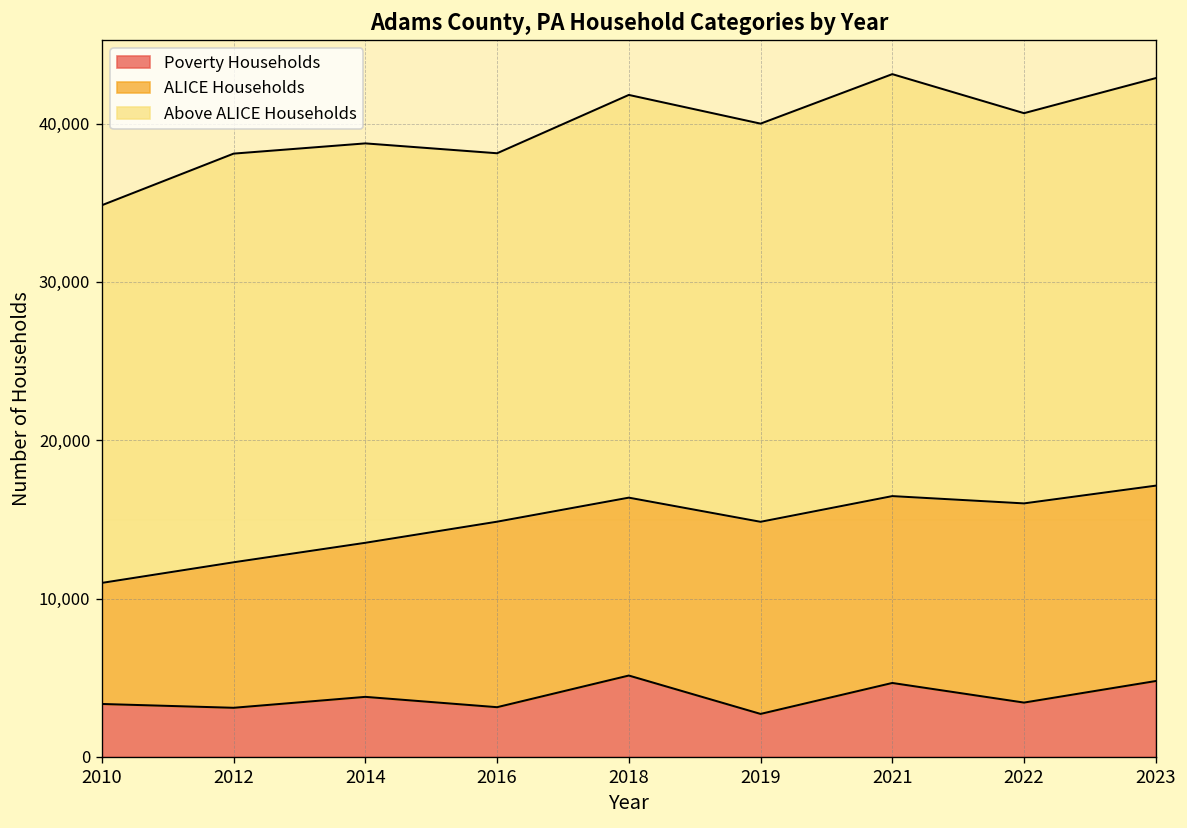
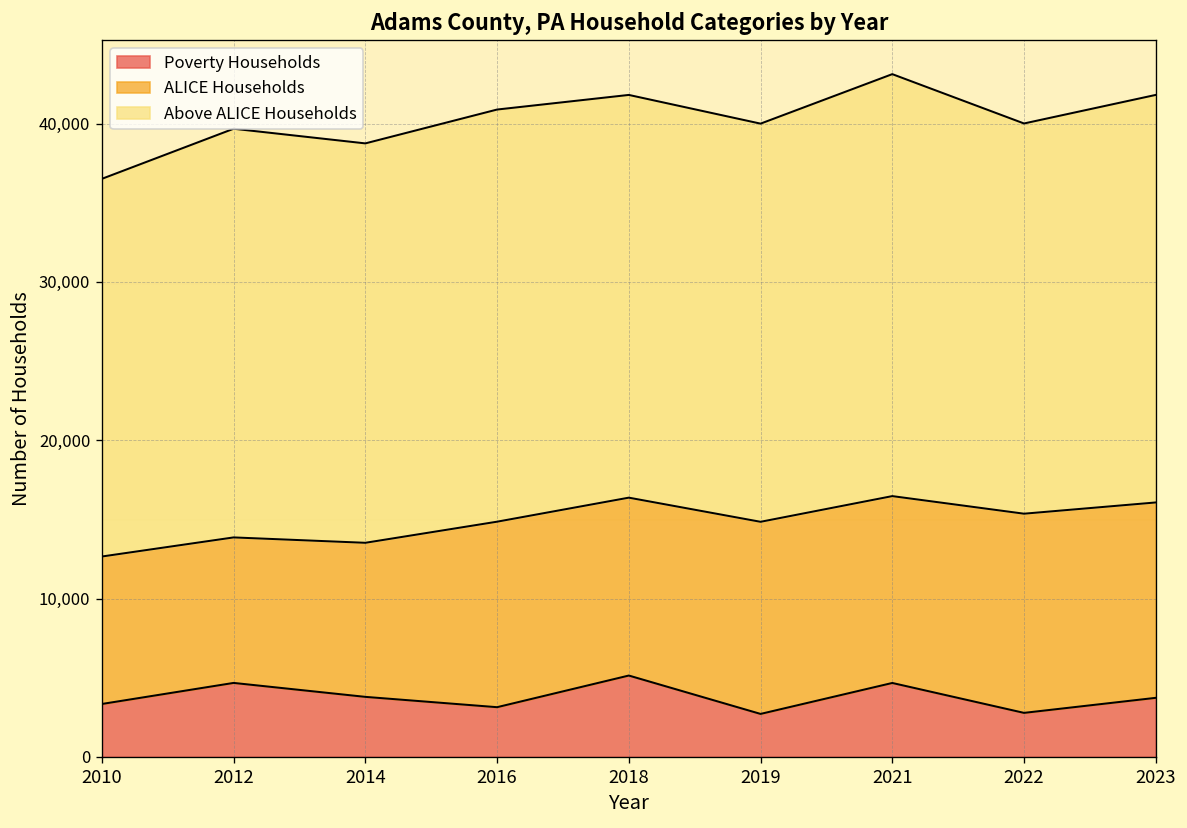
ALICE Households, 2010: 7,600 -> 9,300
Poverty Households, 2012: 3,100 -> 4,700
Above ALICE Households, 2016: 23,300 -> 26,000
Poverty Households, 2022: 3,400 -> 2,800
Poverty Households, 2023: 4,800 -> 3,700
